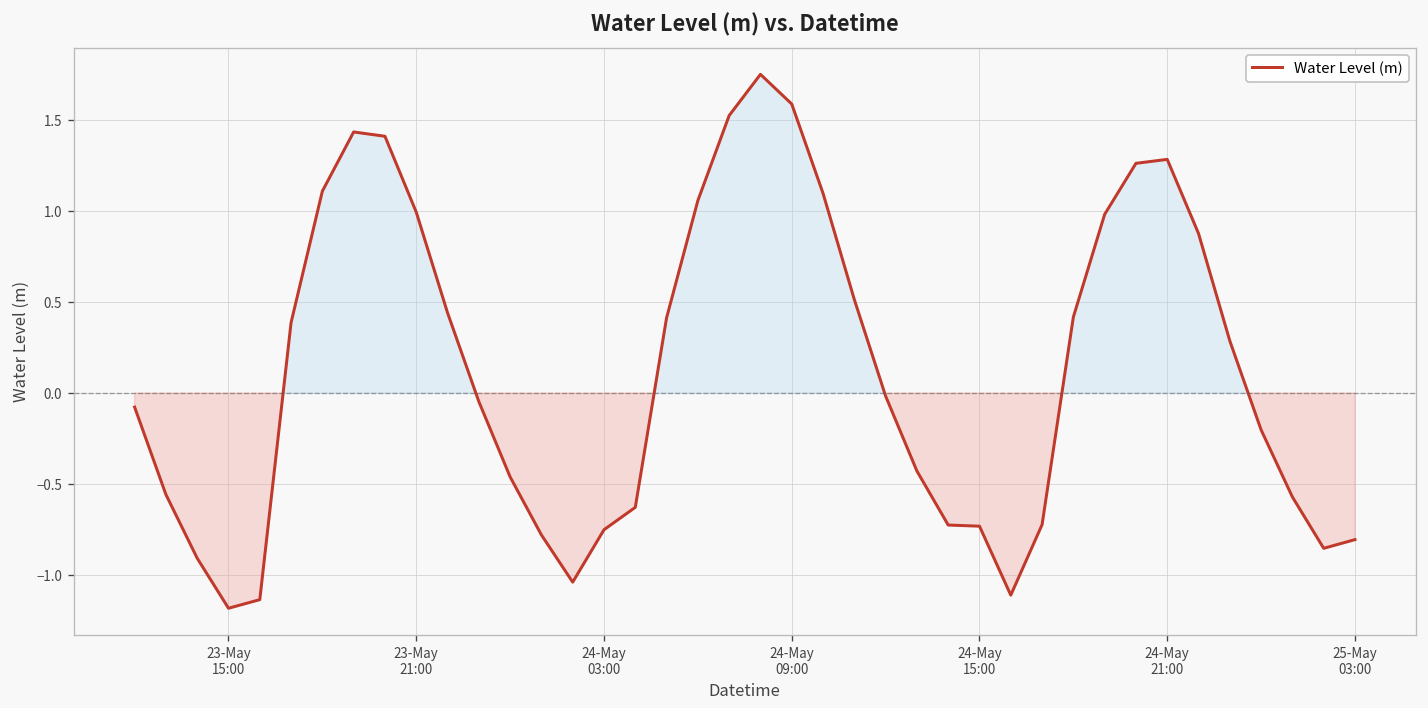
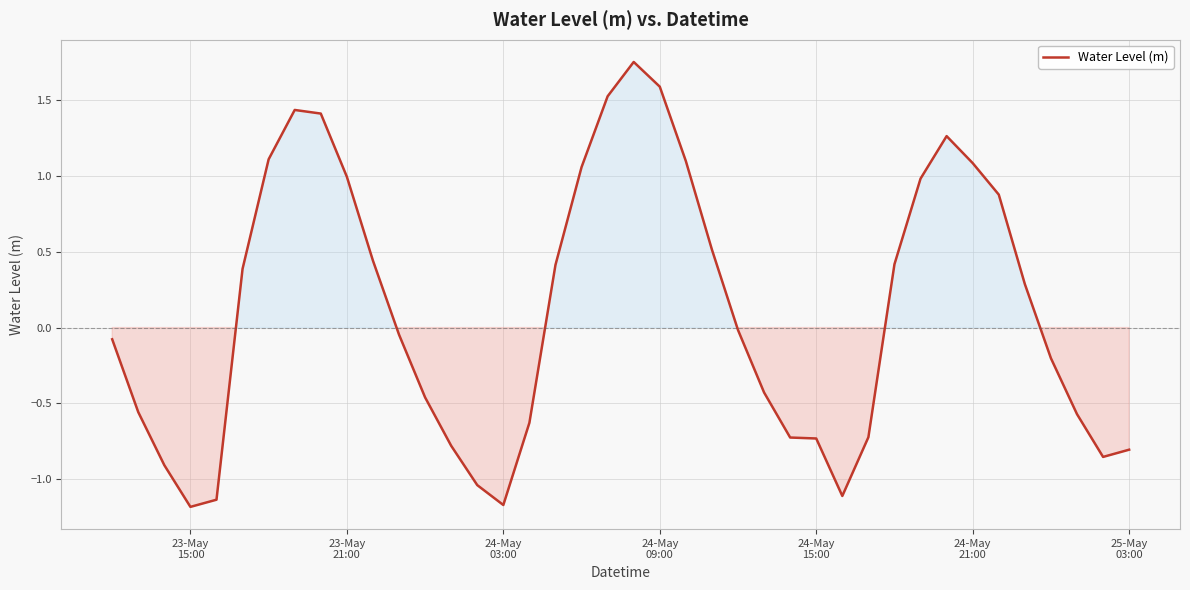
24-May 03:00: -0.75 -> -1.17
24-May 21:00: 1.28 -> 1.09
